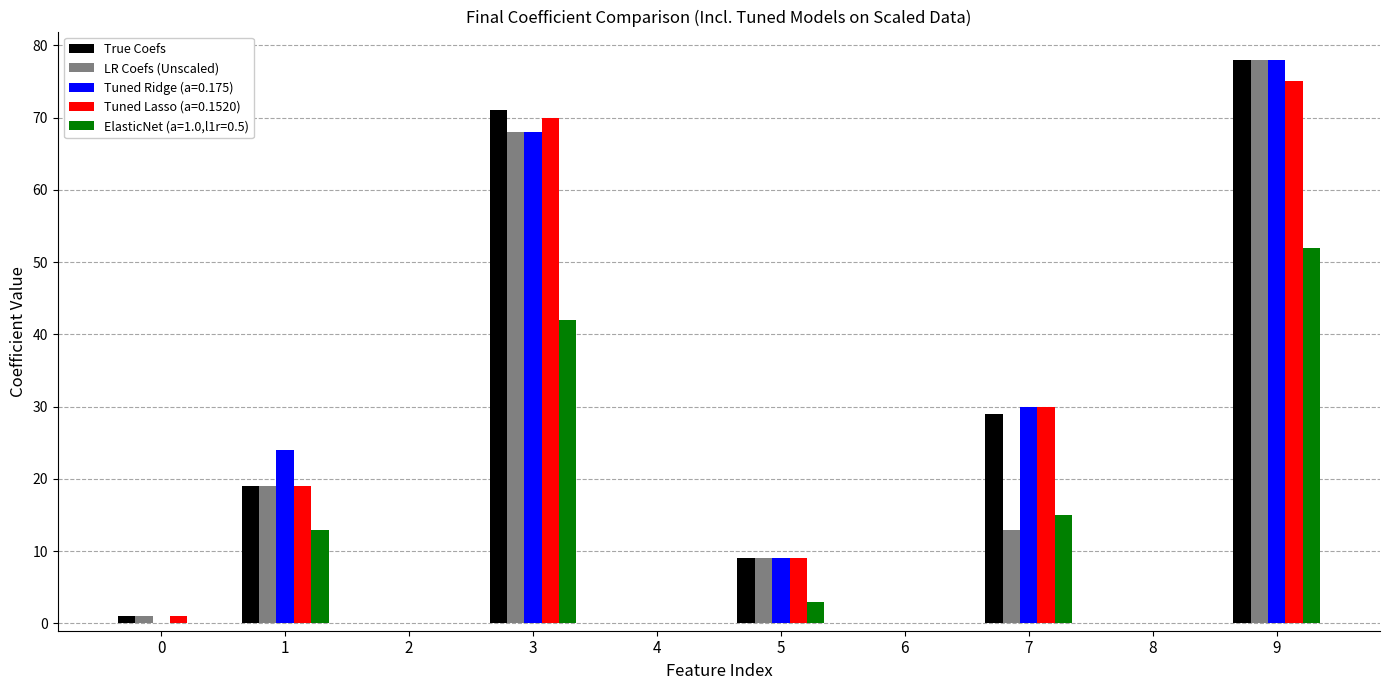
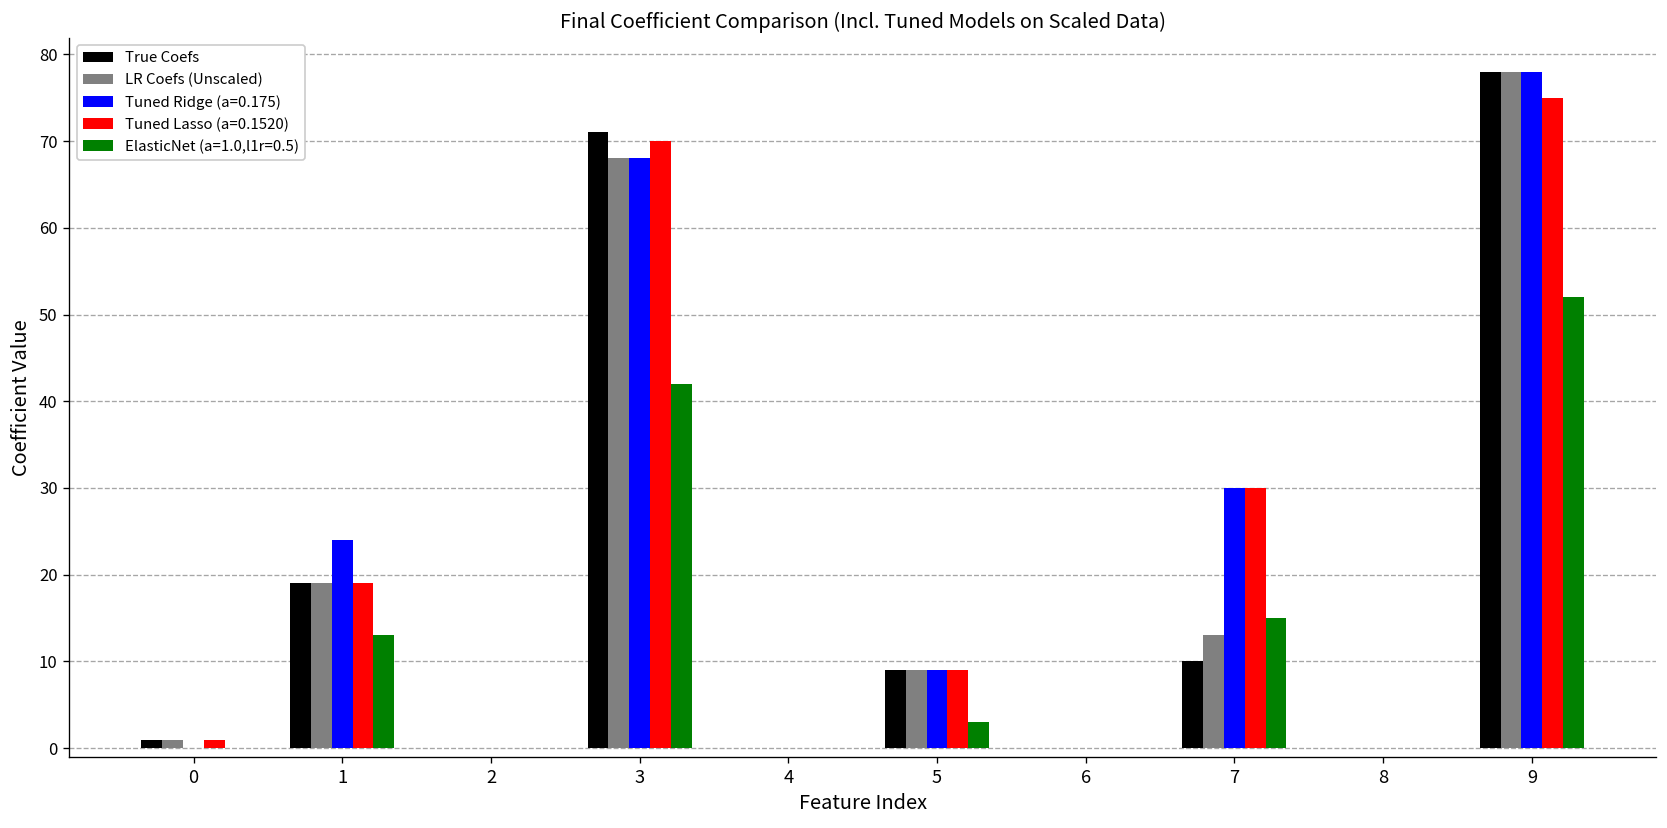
True Coefs, 7: 29 -> 10
